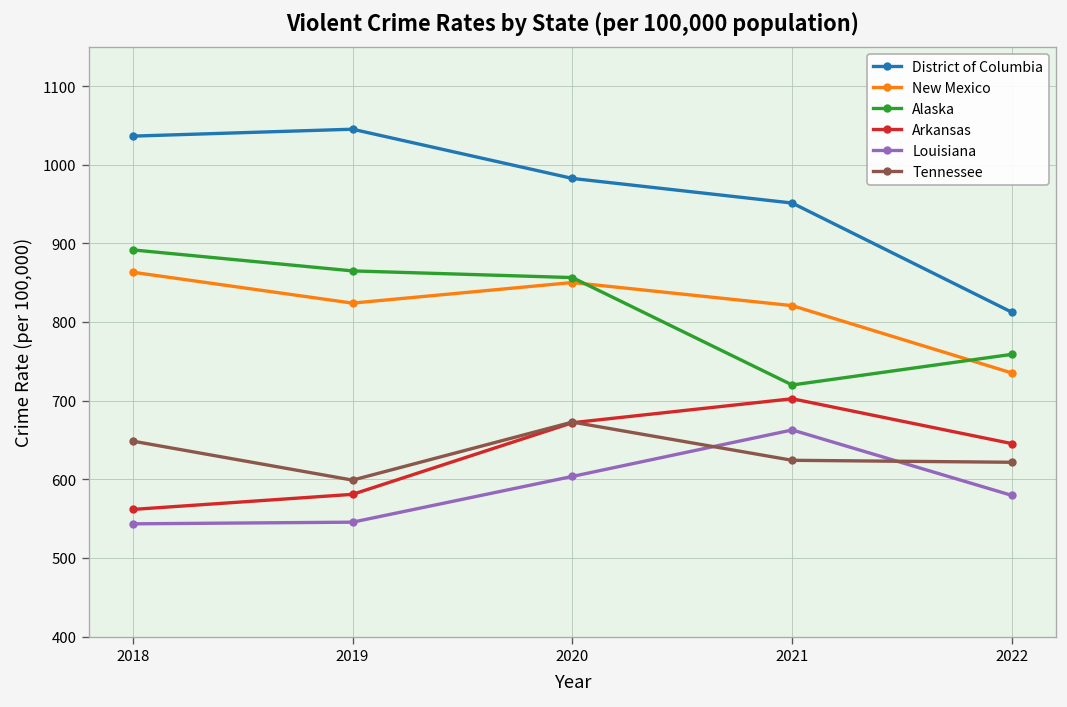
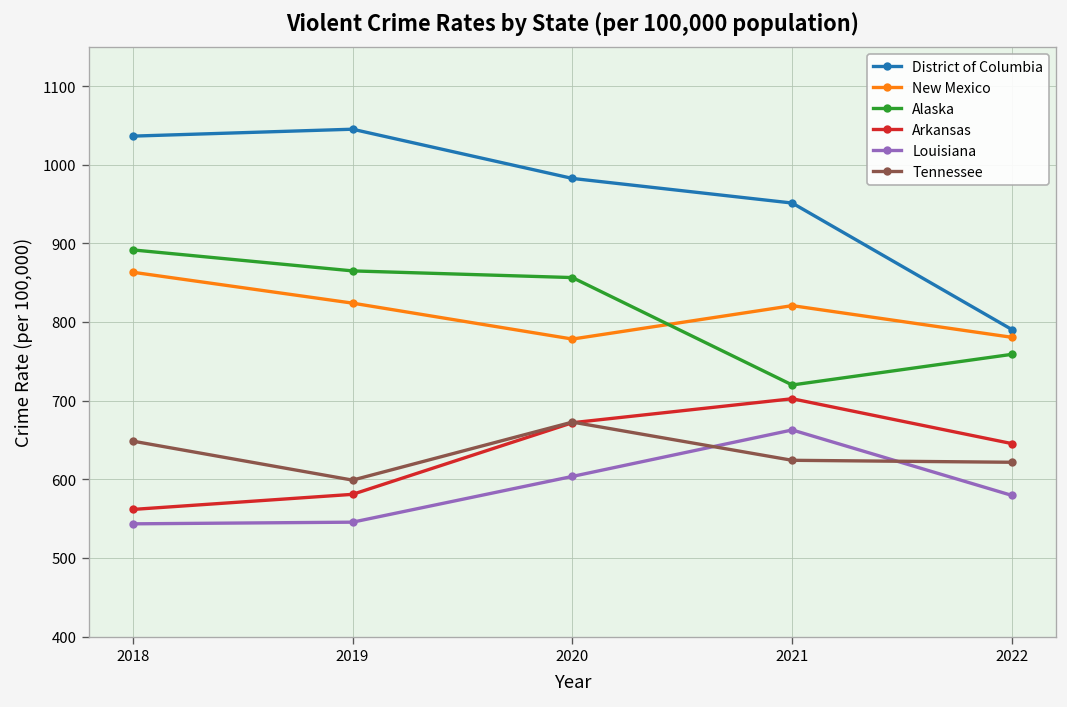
New Mexico, 2020: 850 -> 780
District of Columbia, 2022: 810 -> 790
New Mexico, 2022: 740 -> 780
